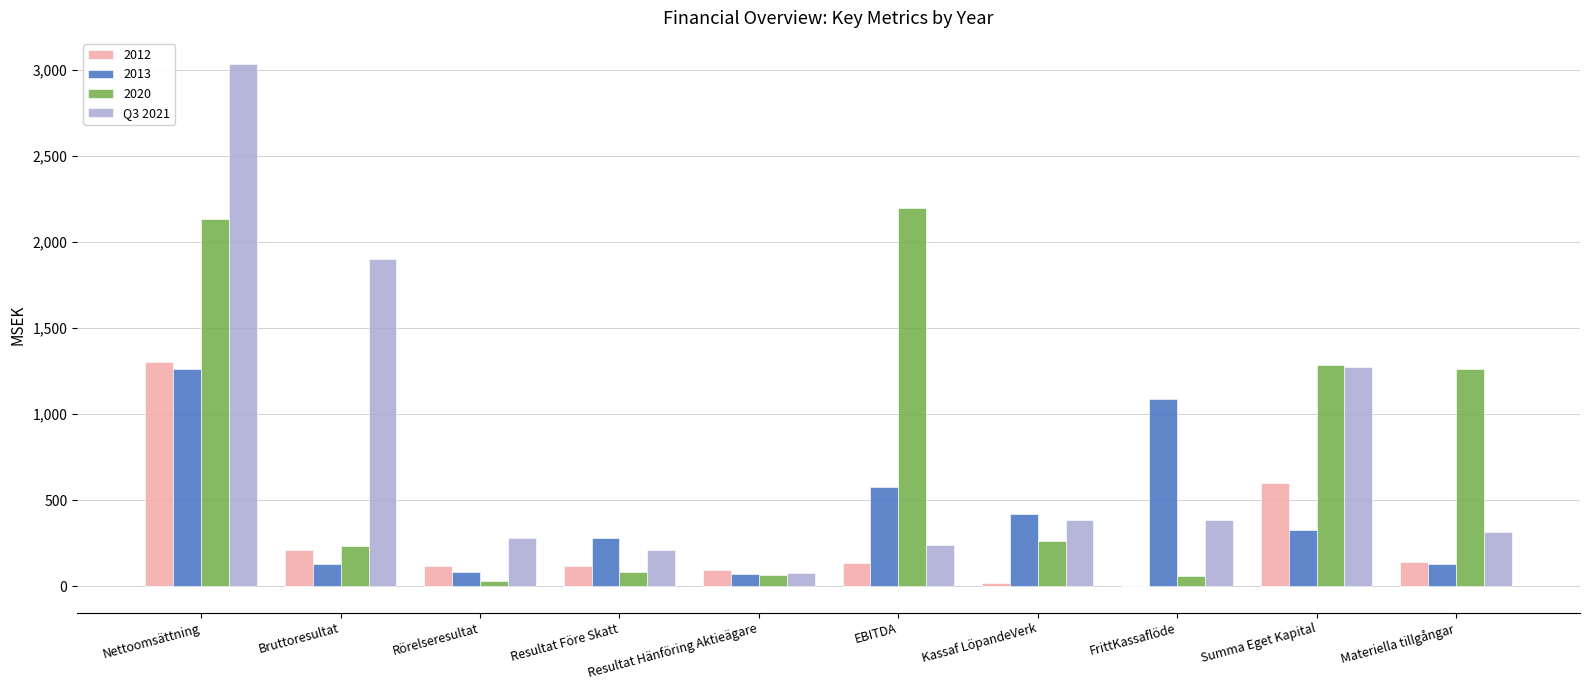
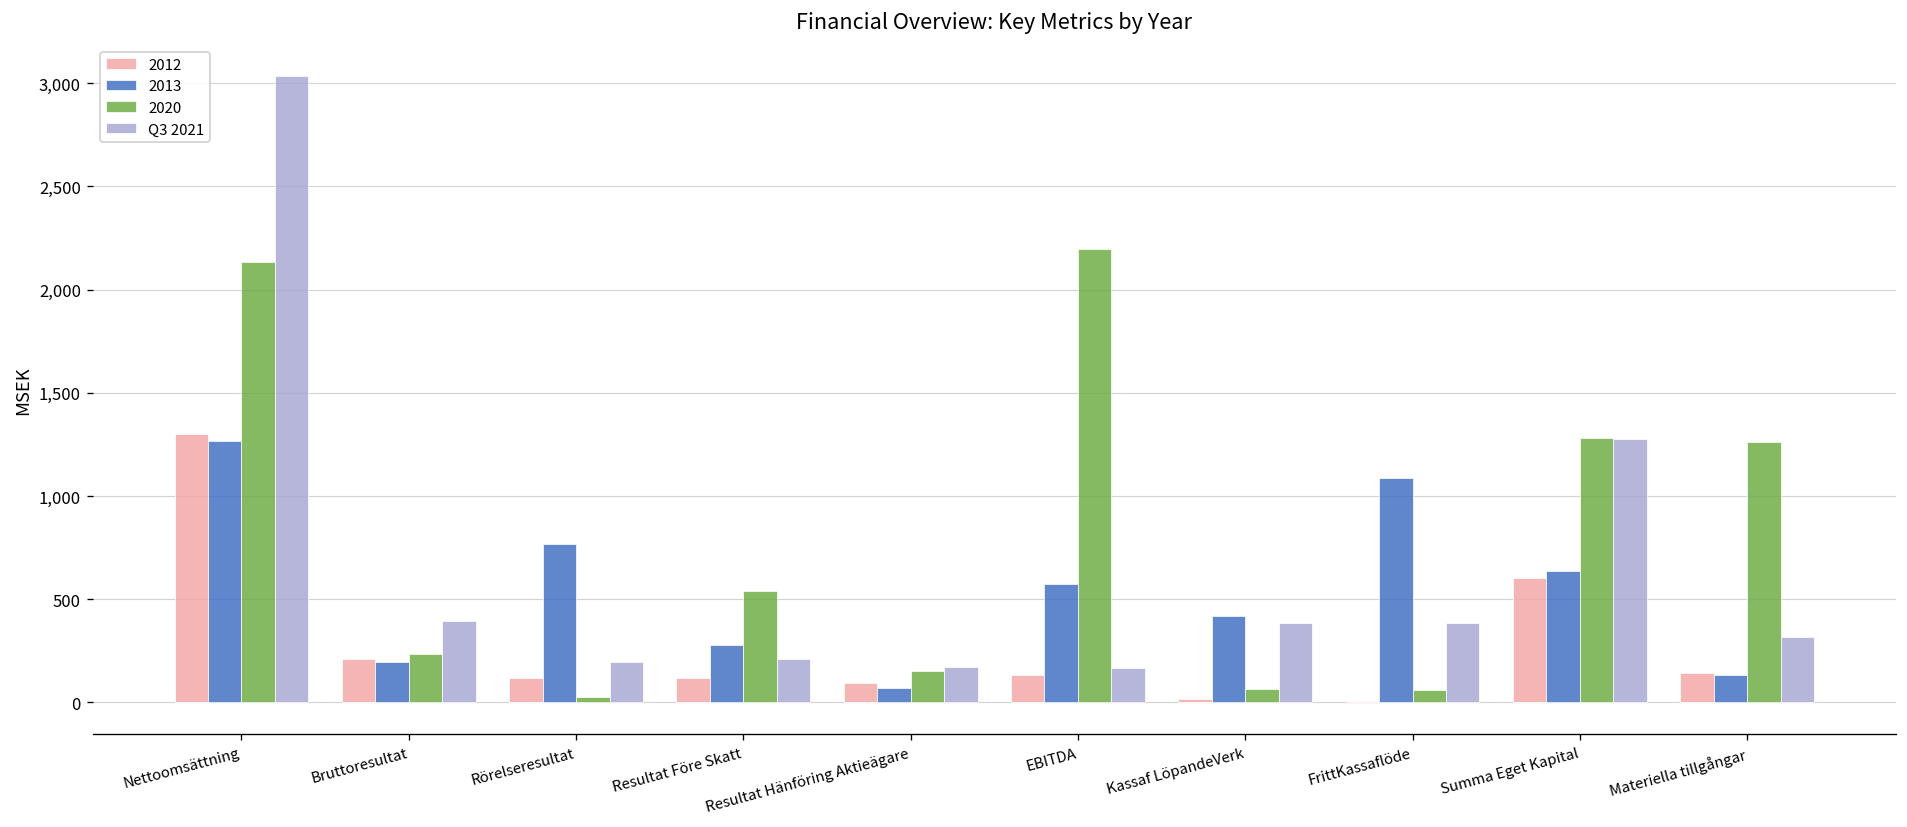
2013, Bruttoresultat: 130 -> 200
Q3 2021, Bruttoresultat: 1,900 -> 390
2013, Rörelseresultat: 90 -> 770
Q3 2021, Rörelseresultat: 280 -> 200
2020, Resultat Före Skatt: 80 -> 540
2020, Resultat Hänföring Aktieägare: 70 -> 150
Q3 2021, Resultat Hänföring Aktieägare: 70 -> 170
Q3 2021, EBITDA: 240 -> 170
2020, Kassaf LöpandeVerk: 270 -> 70
2013, Summa Eget Kapital: 330 -> 630
